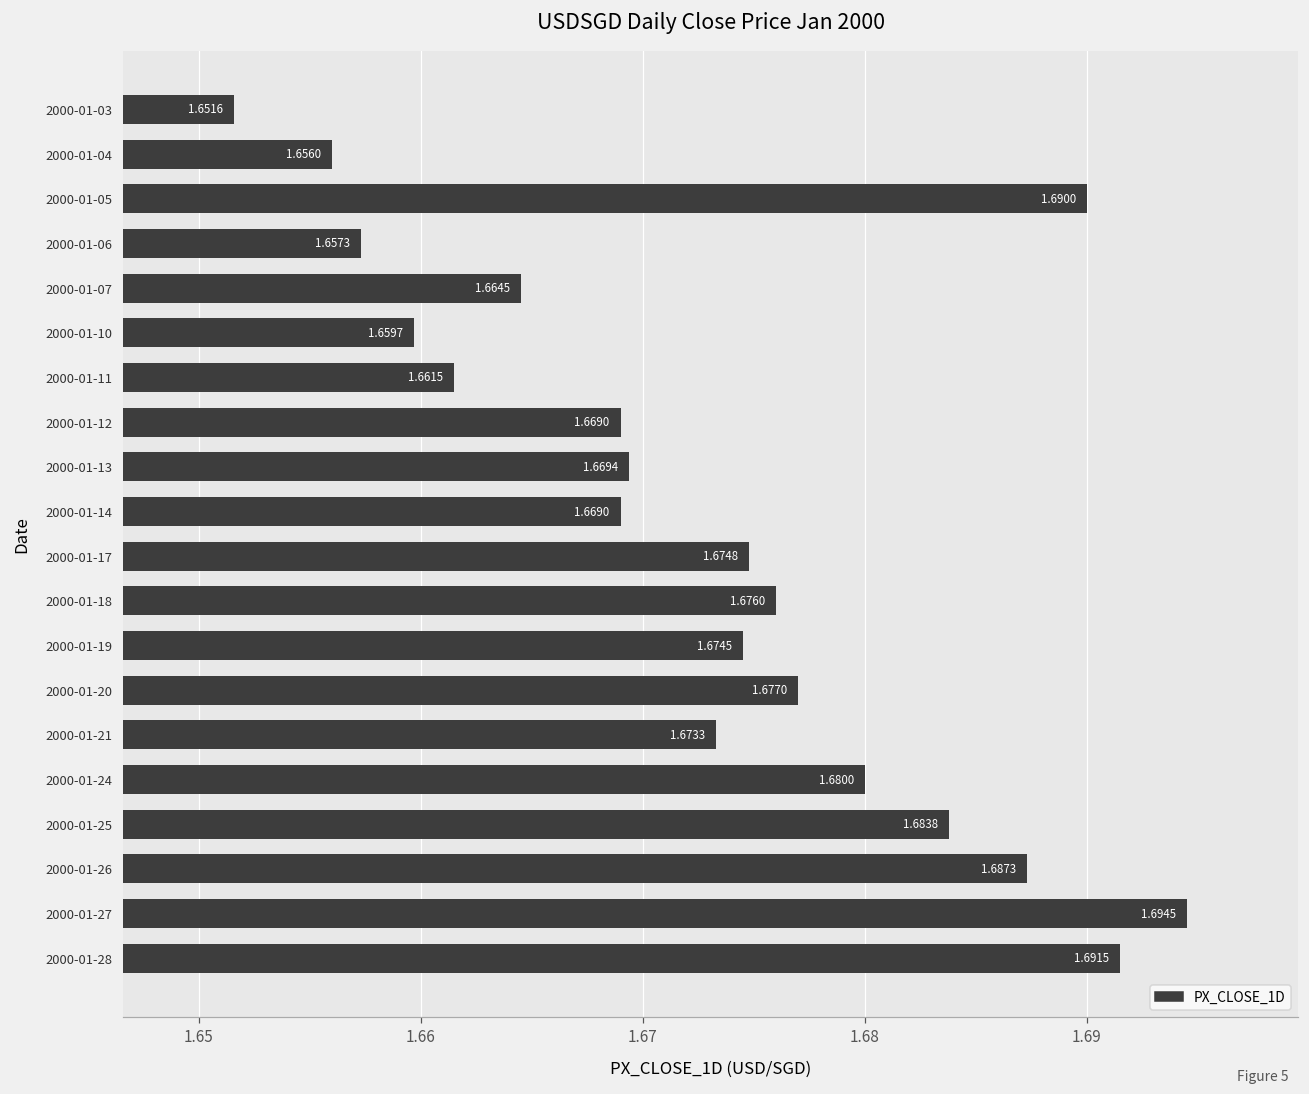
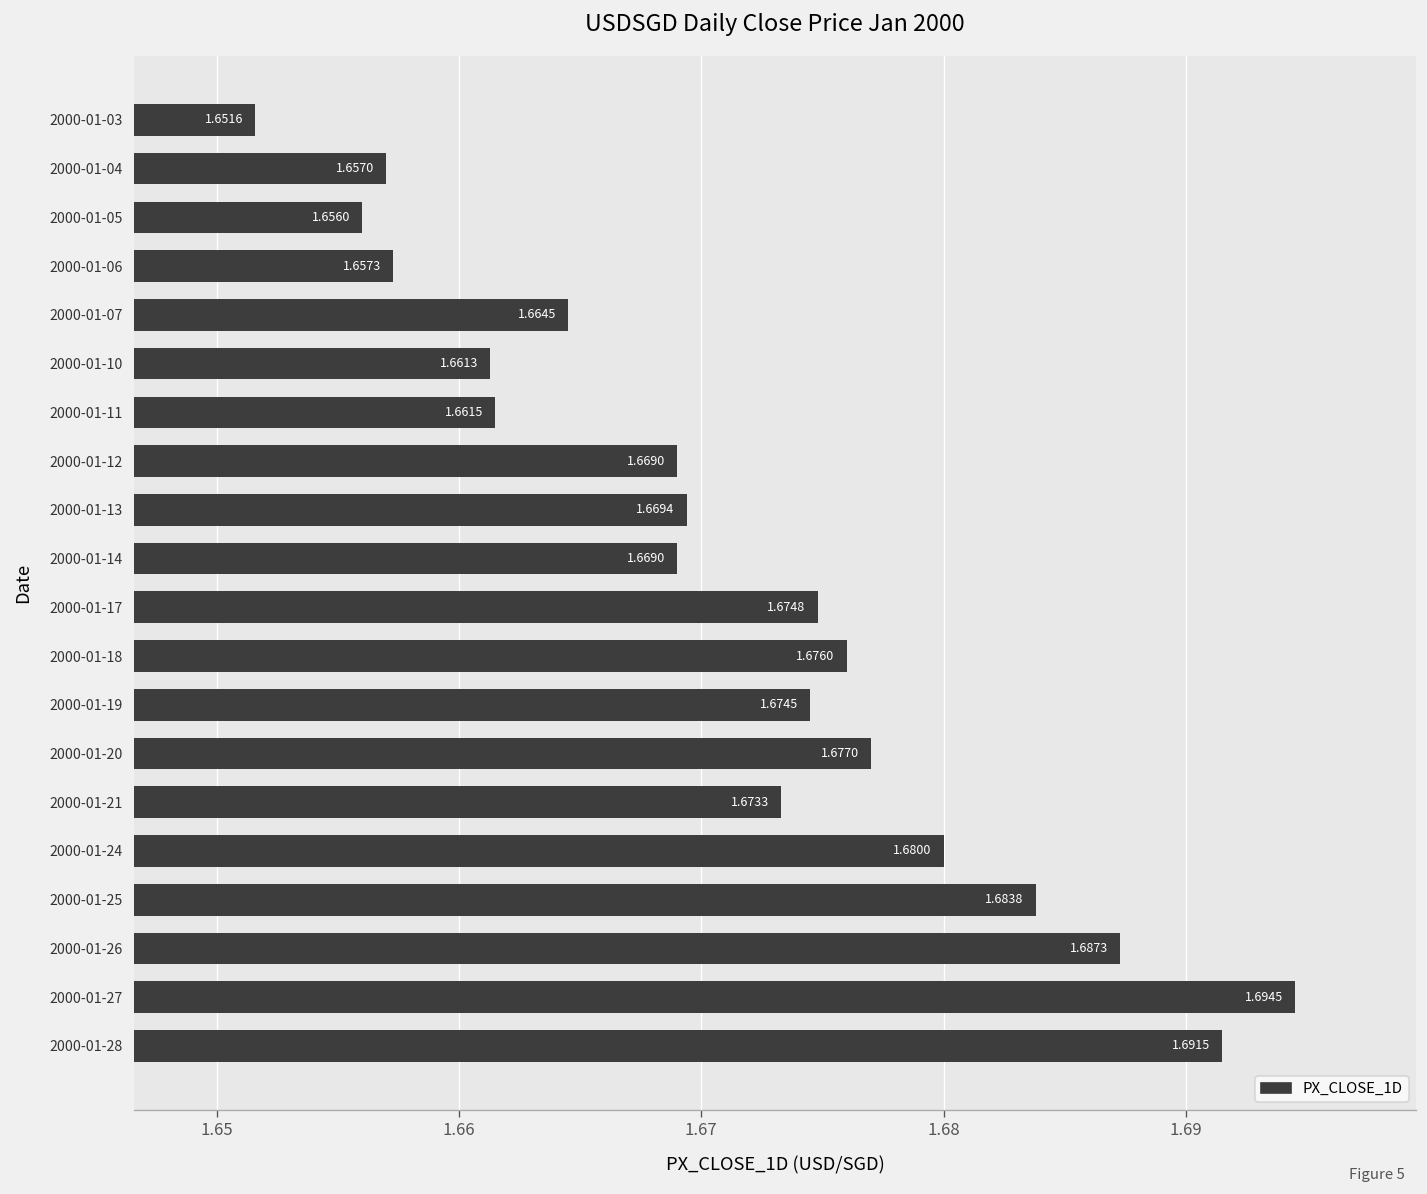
2000-01-04: 1.6560 -> 1.6570
2000-01-05: 1.6900 -> 1.6560
2000-01-10: 1.6597 -> 1.6613
